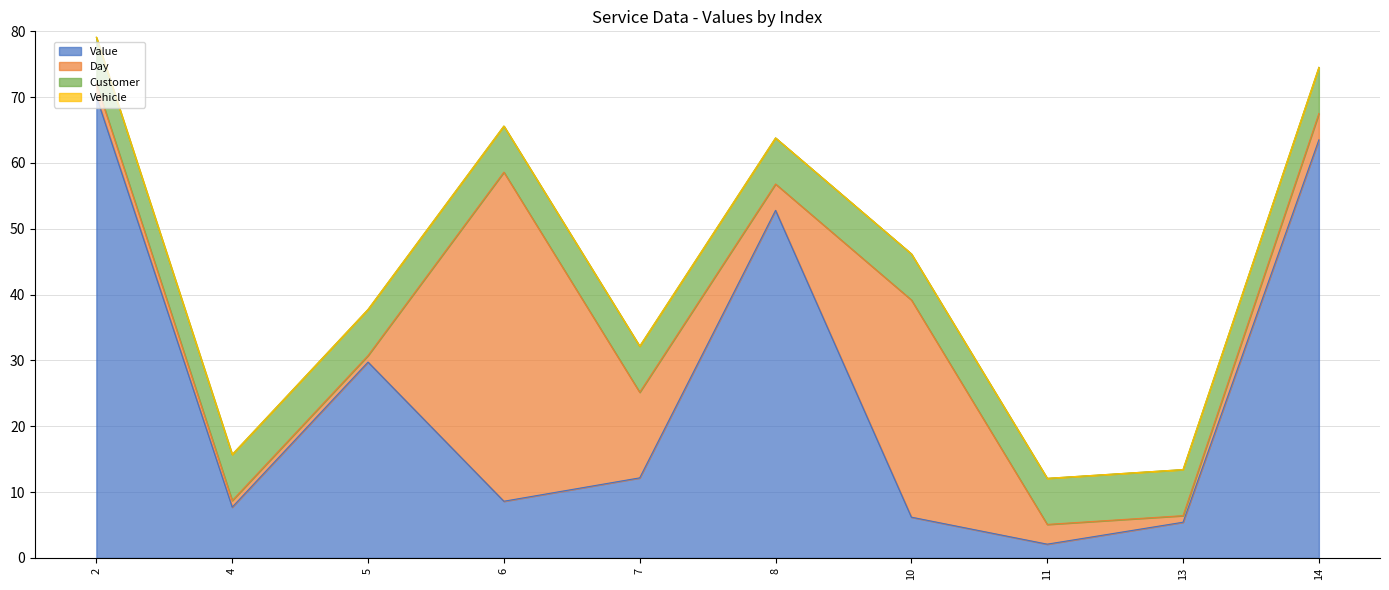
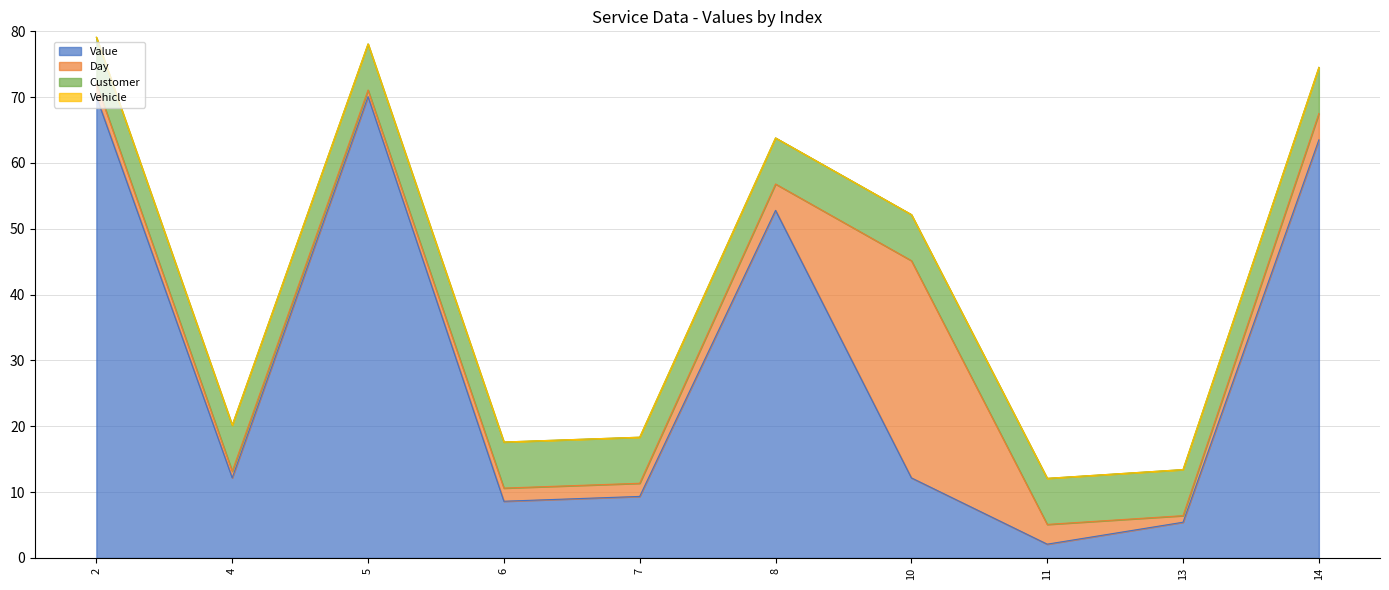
Value, 4: 8 -> 12
Value, 5: 30 -> 70
Day, 6: 50 -> 2
Value, 7: 12 -> 9
Day, 7: 13 -> 2
Value, 10: 6 -> 12
